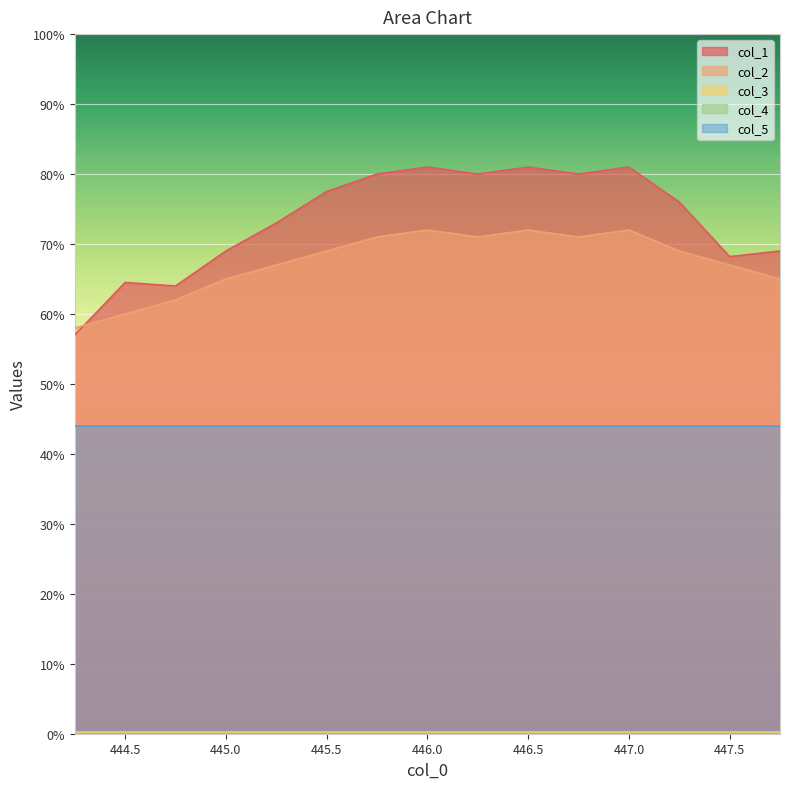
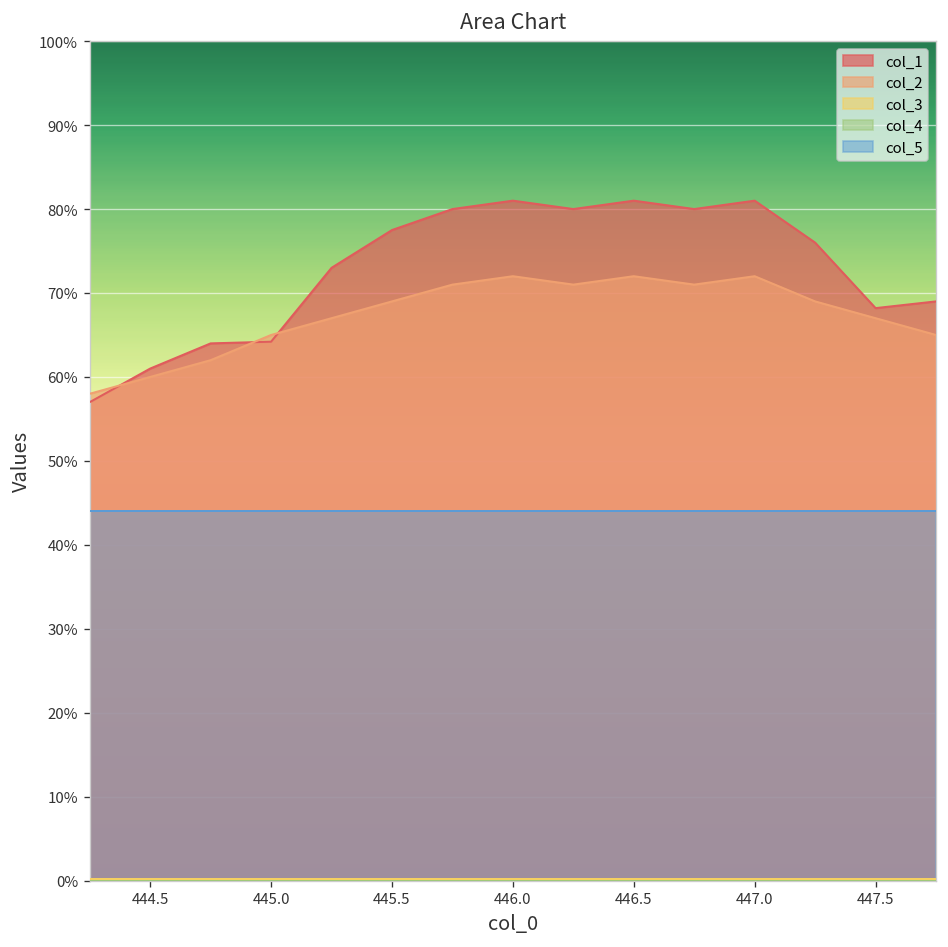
col_1, 444.5: 65% -> 61%
col_1, 445.0: 69% -> 64%
